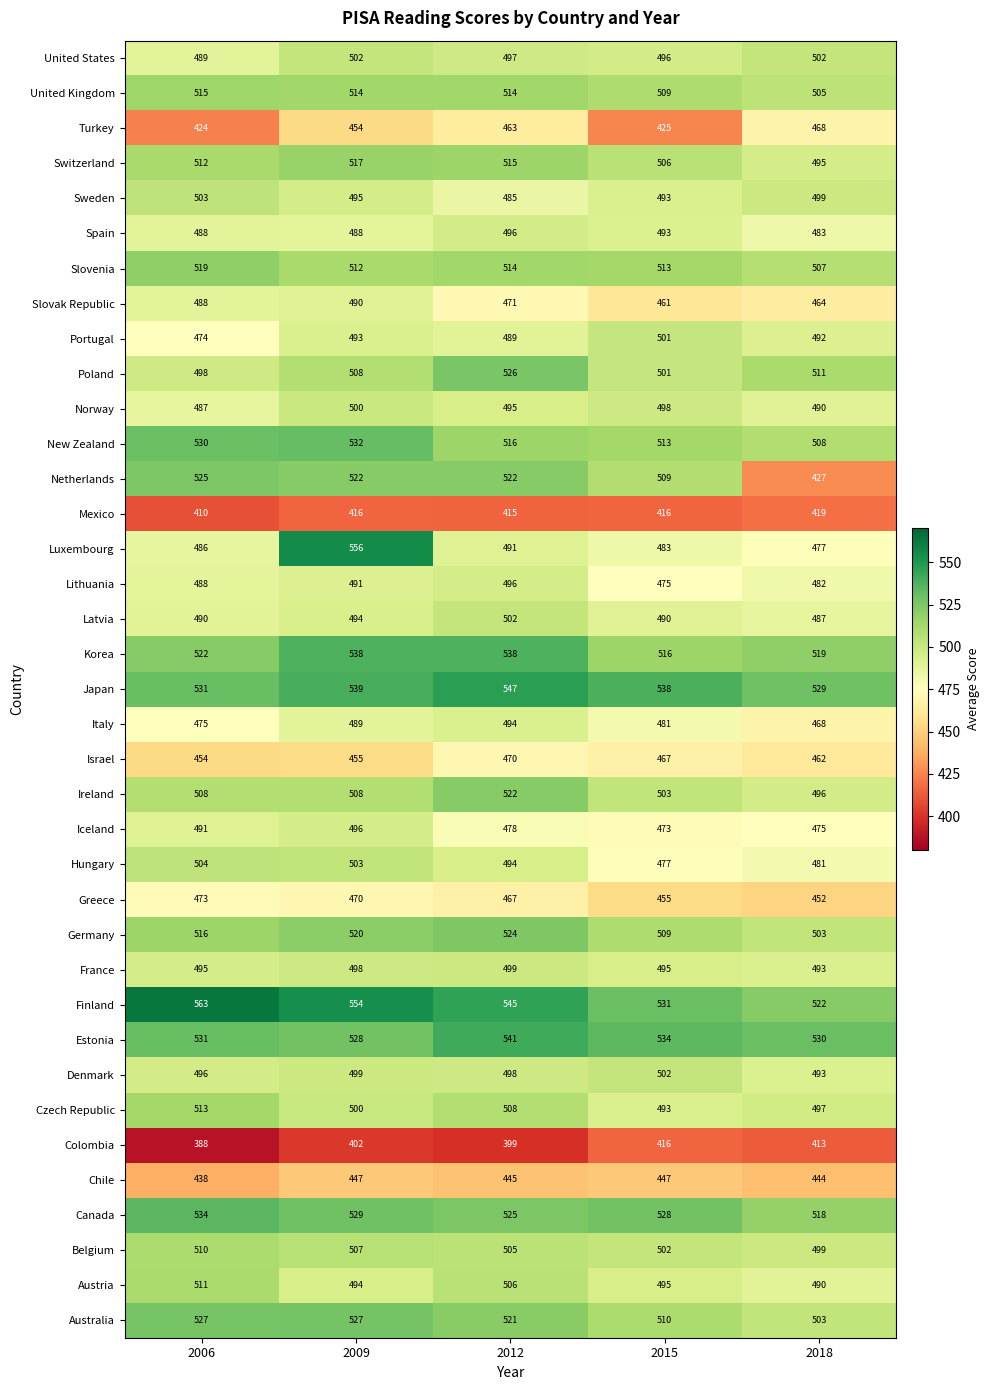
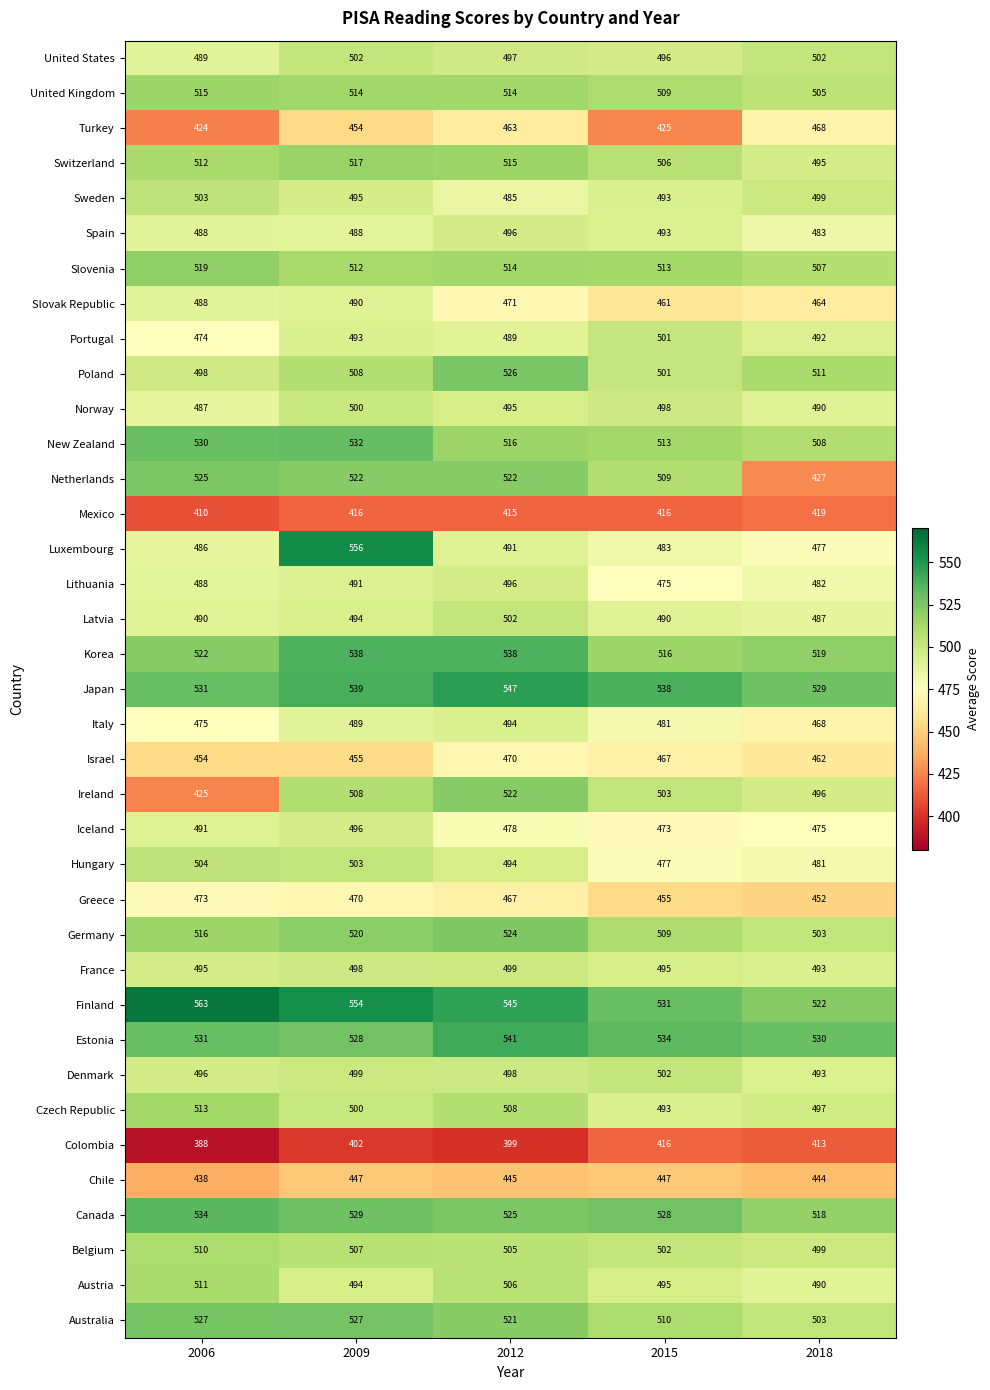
Ireland, 2006: 508 -> 425
